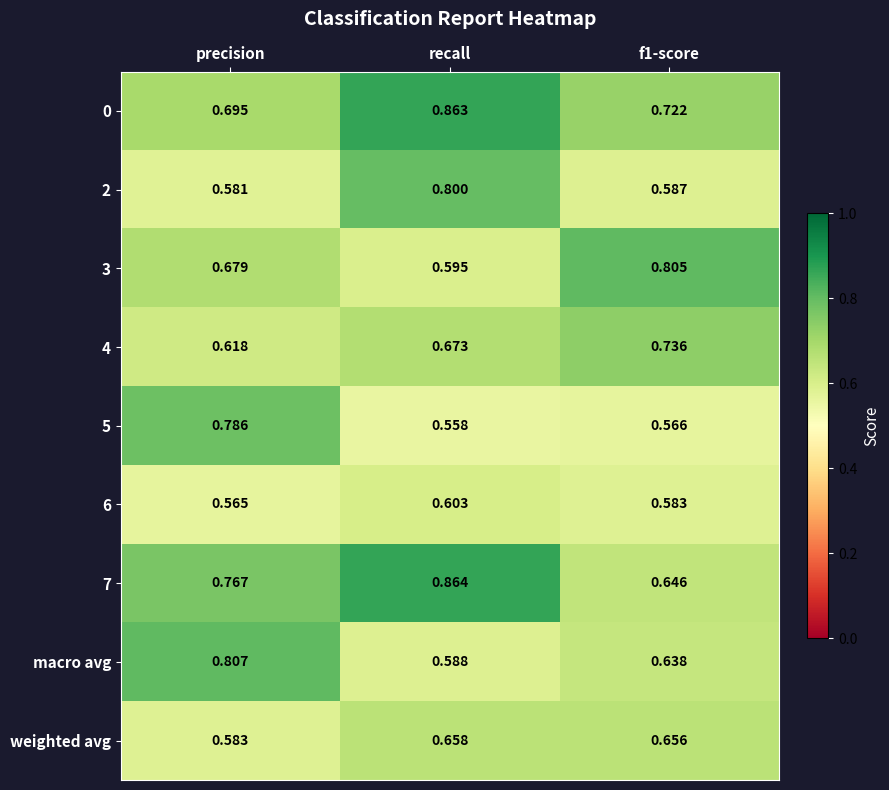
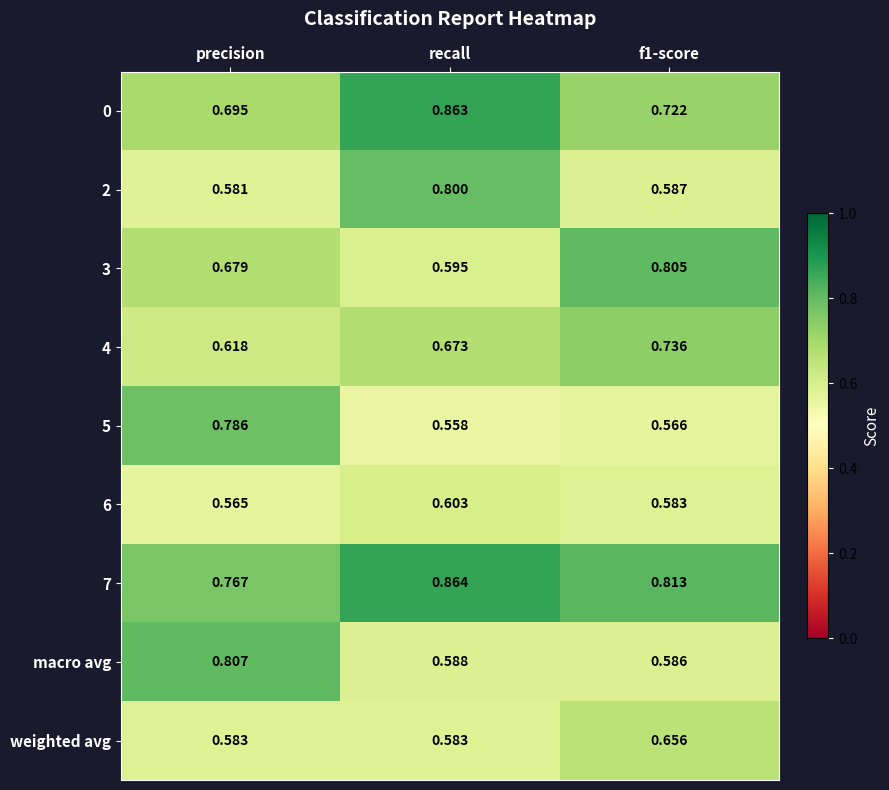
7, f1-score: 0.646 -> 0.813
macro avg, f1-score: 0.638 -> 0.586
weighted avg, recall: 0.658 -> 0.583
